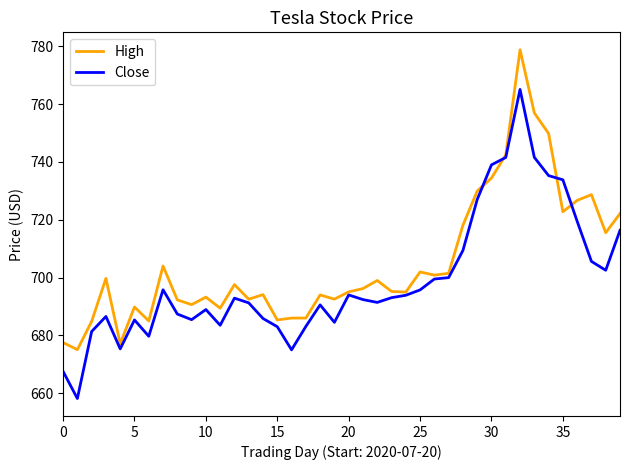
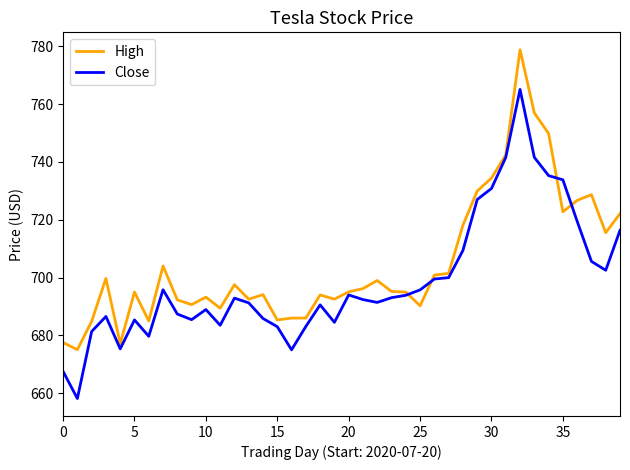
High, 5: 690 -> 695
High, 25: 702 -> 690
Close, 30: 739 -> 731
